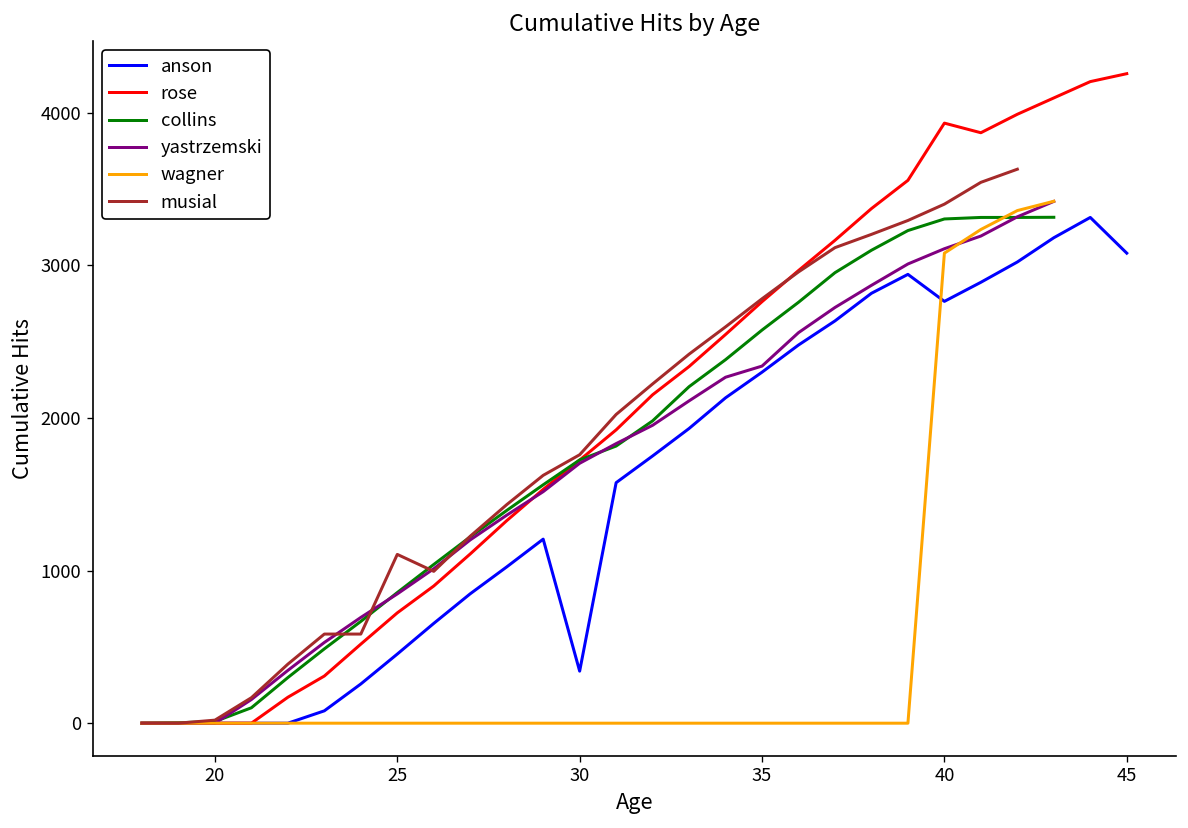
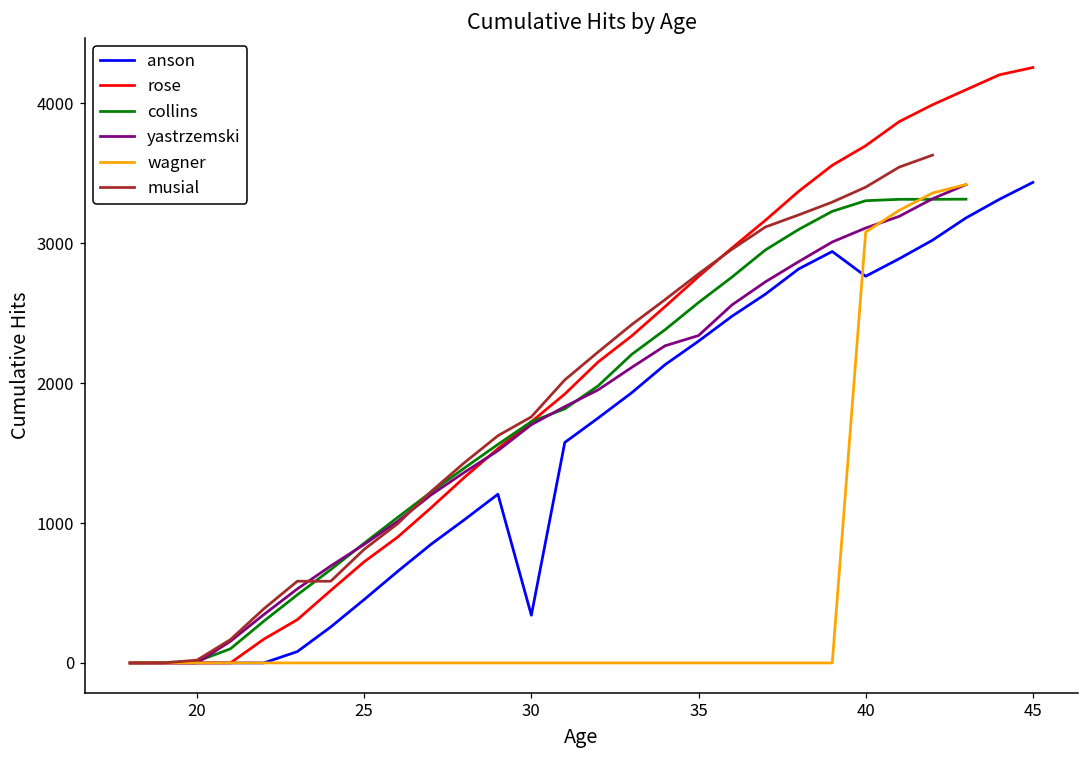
musial, 25: 1110 -> 810
rose, 40: 3930 -> 3700
anson, 45: 3080 -> 3440
